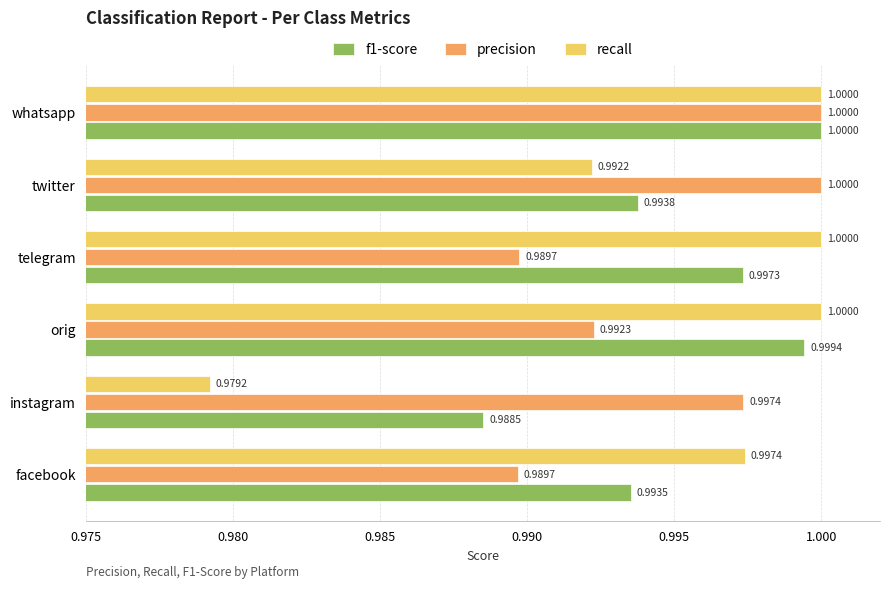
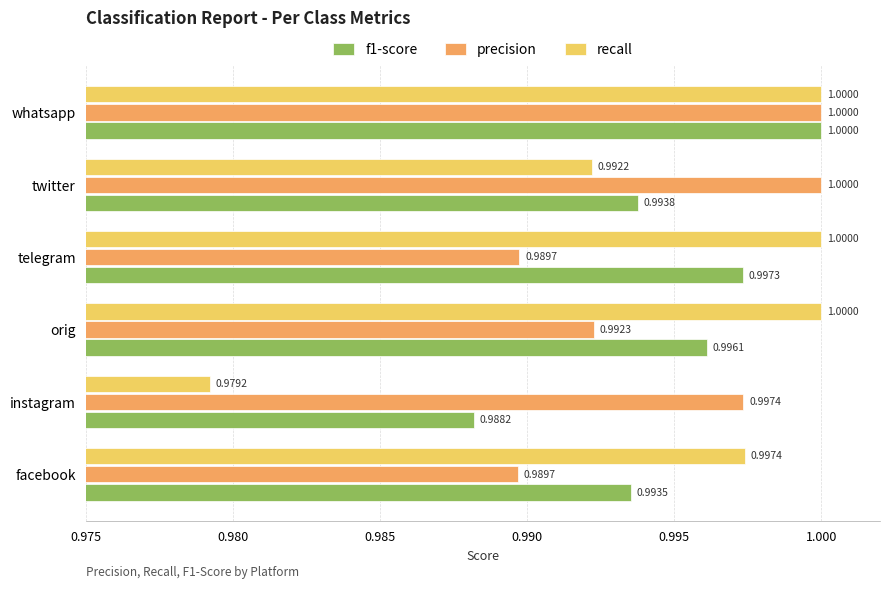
f1-score, orig: 0.9994 -> 0.9961
f1-score, instagram: 0.9885 -> 0.9882
